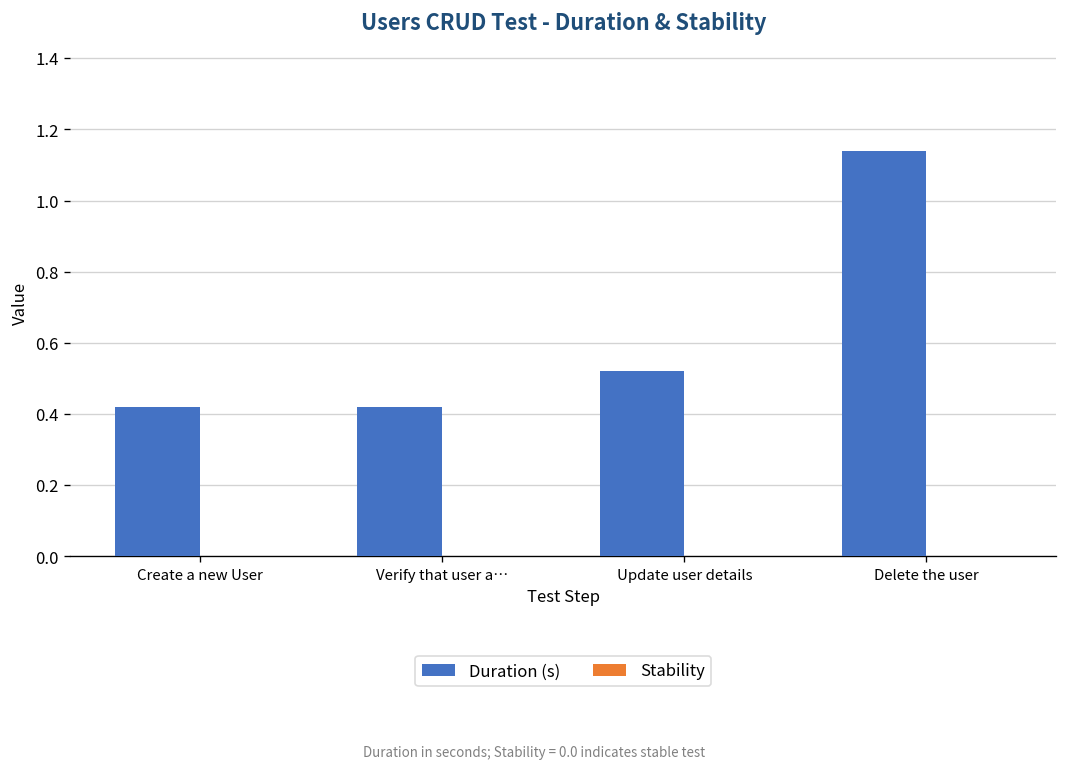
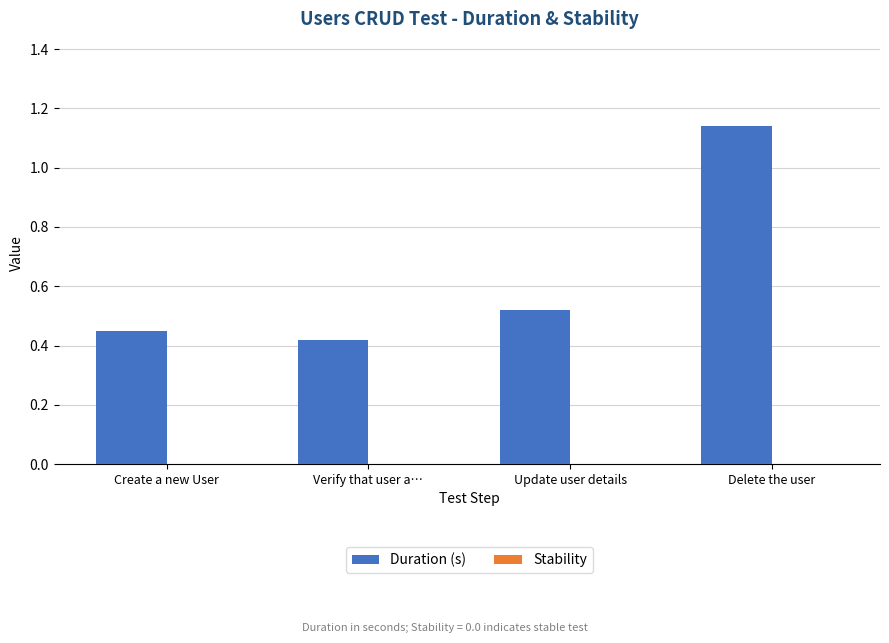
Duration (s), Create a new User: 0.42 -> 0.45
